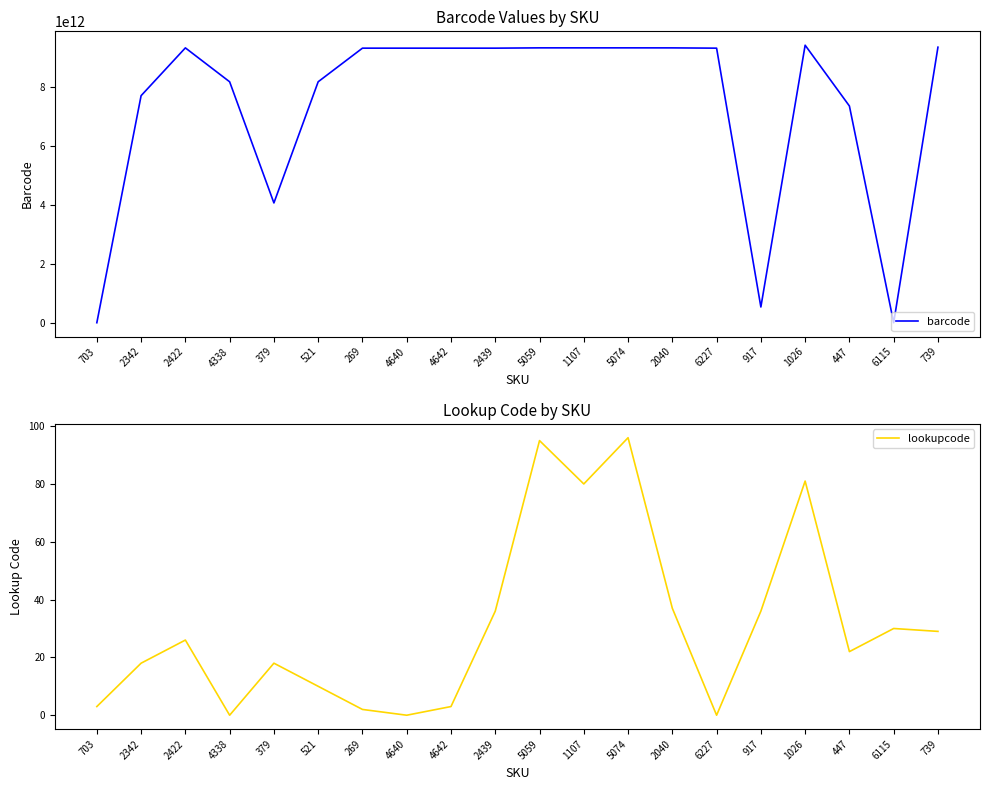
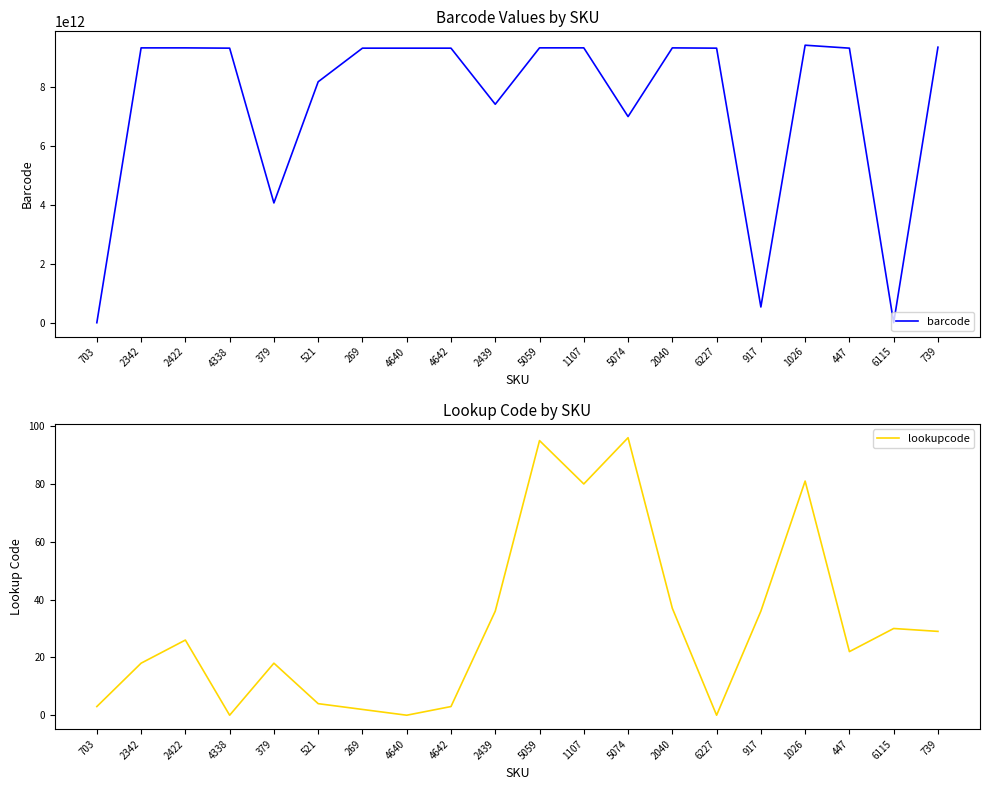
Barcode Values by SKU, 2342: 7700000000000 -> 9300000000000
Barcode Values by SKU, 4338: 8200000000000 -> 9300000000000
Barcode Values by SKU, 2439: 9300000000000 -> 7400000000000
Barcode Values by SKU, 5074: 9300000000000 -> 7000000000000
Barcode Values by SKU, 447: 7300000000000 -> 9300000000000
Lookup Code by SKU, 521: 10 -> 4
